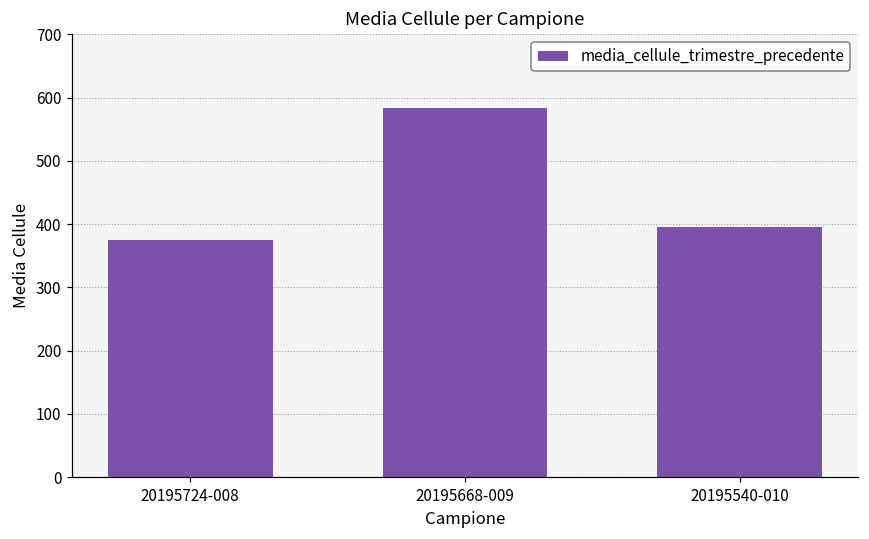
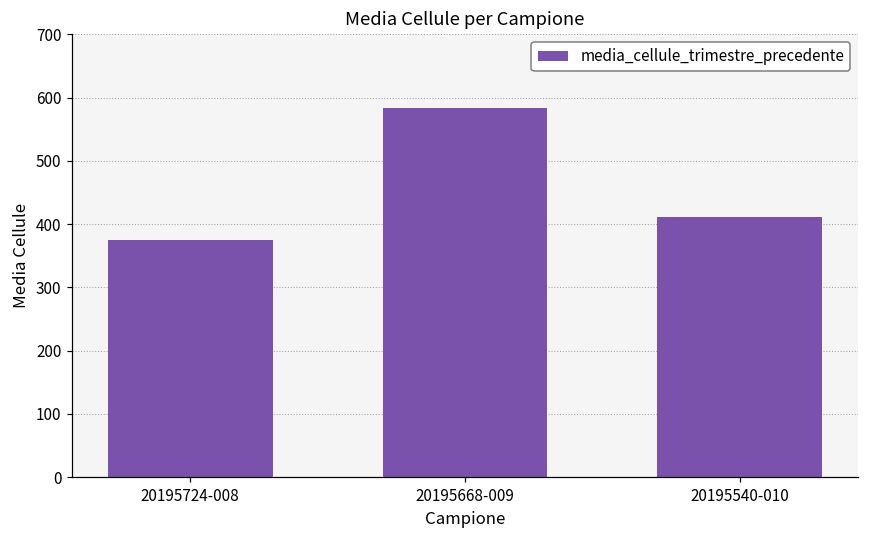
20195540-010: 400 -> 410
